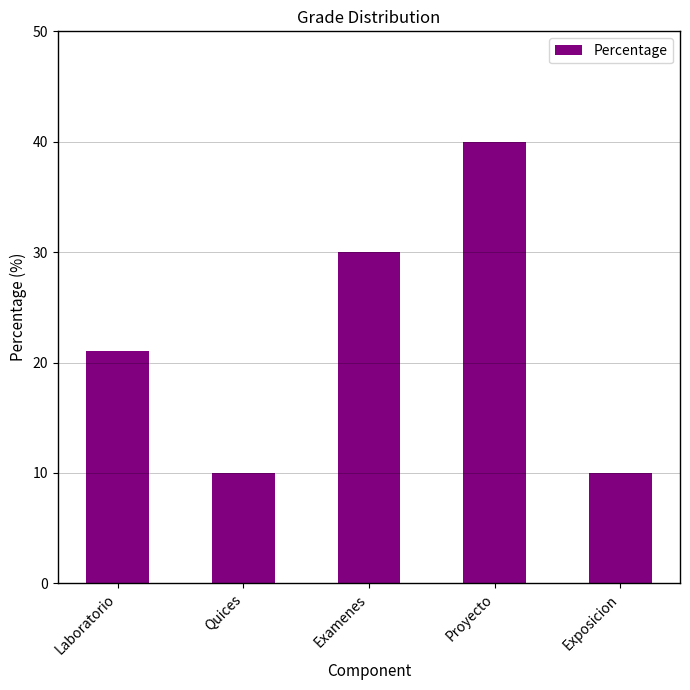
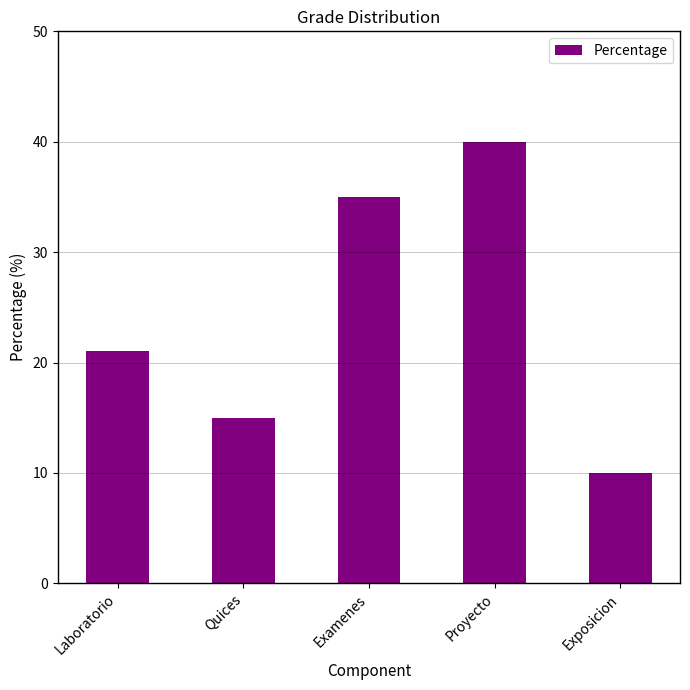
Quices: 10 -> 15
Examenes: 30 -> 35
